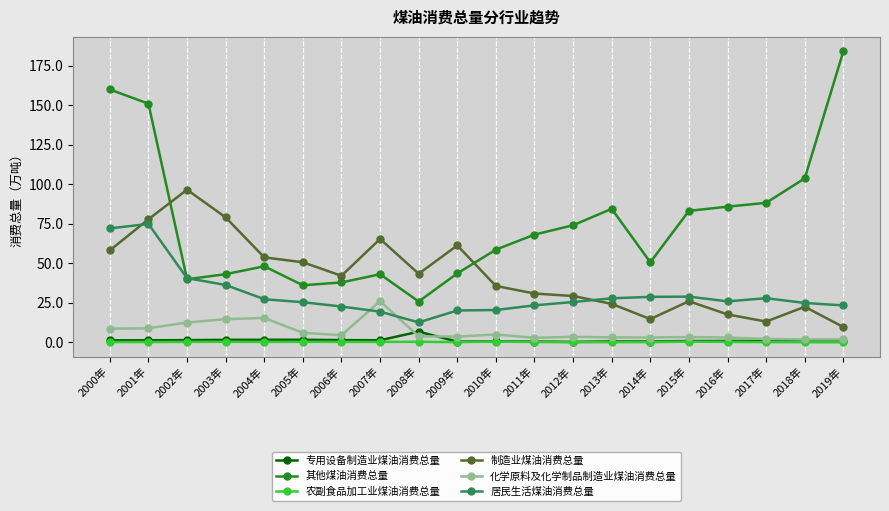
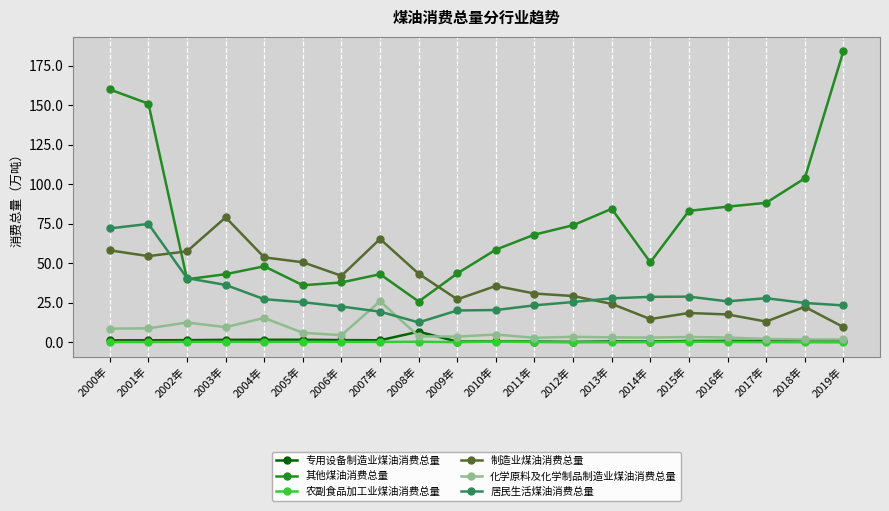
制造业煤油消费总量, 2001年: 78 -> 55
制造业煤油消费总量, 2002年: 97 -> 58
化学原料及化学制品制造业煤油消费总量, 2003年: 15 -> 10
制造业煤油消费总量, 2009年: 61 -> 27
制造业煤油消费总量, 2015年: 26 -> 19
